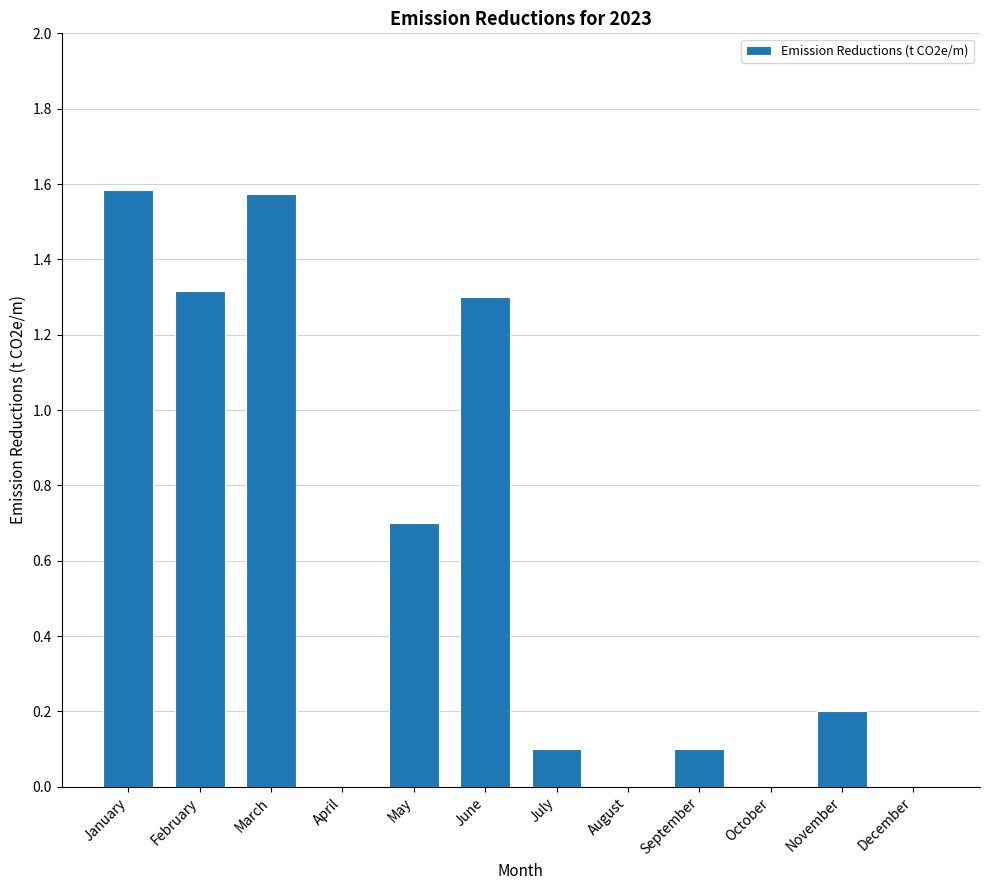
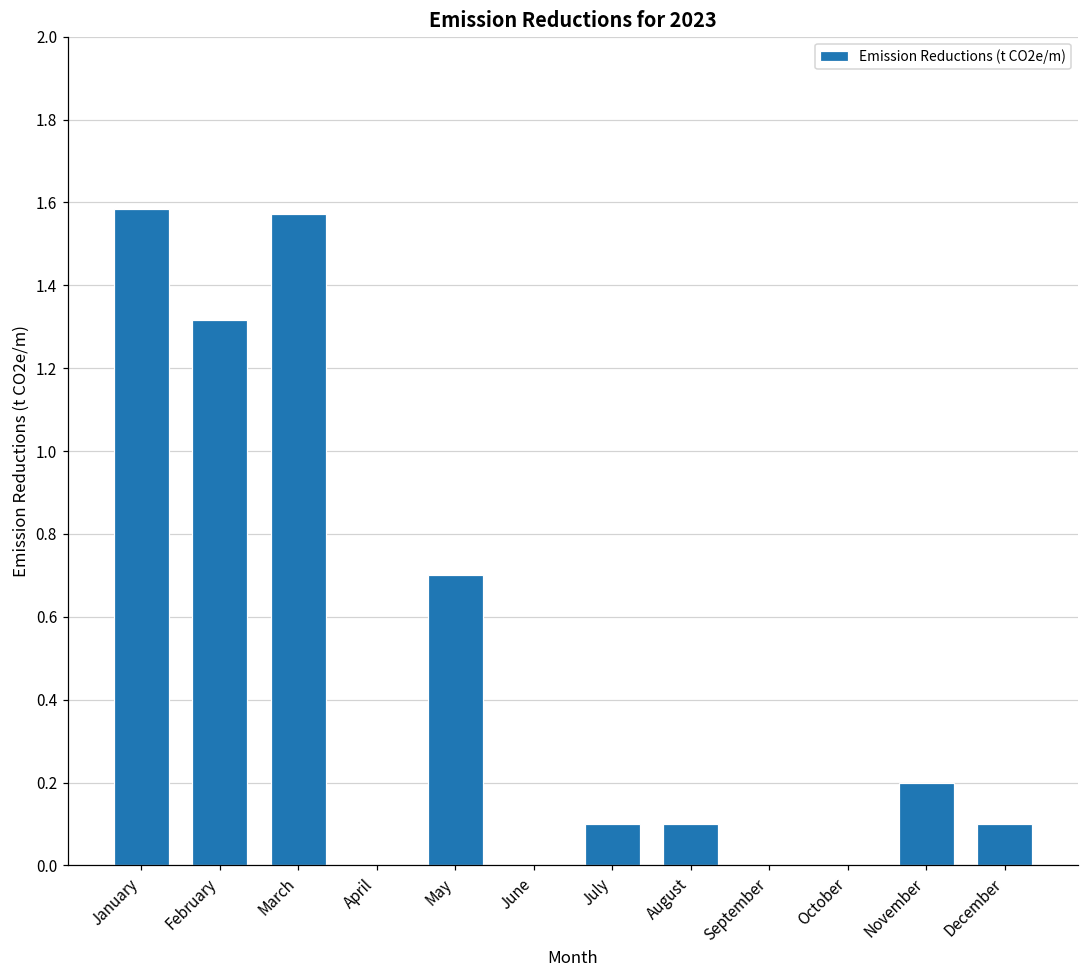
June: 1.3 -> 0.0
August: 0.0 -> 0.1
September: 0.1 -> 0.0
December: 0.0 -> 0.1
